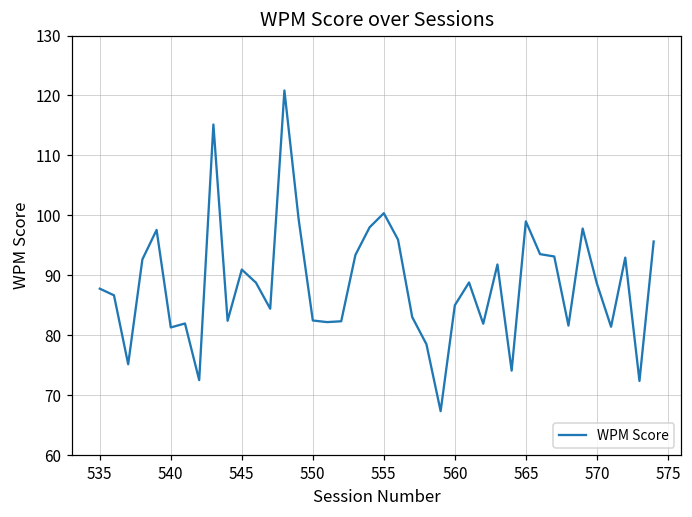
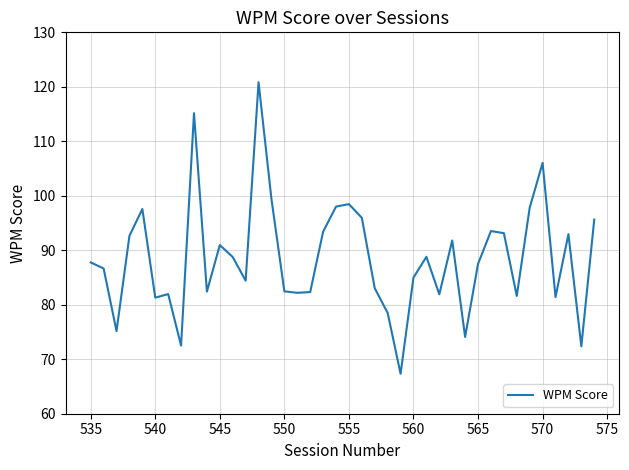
555: 100 -> 98
565: 99 -> 88
570: 89 -> 106
